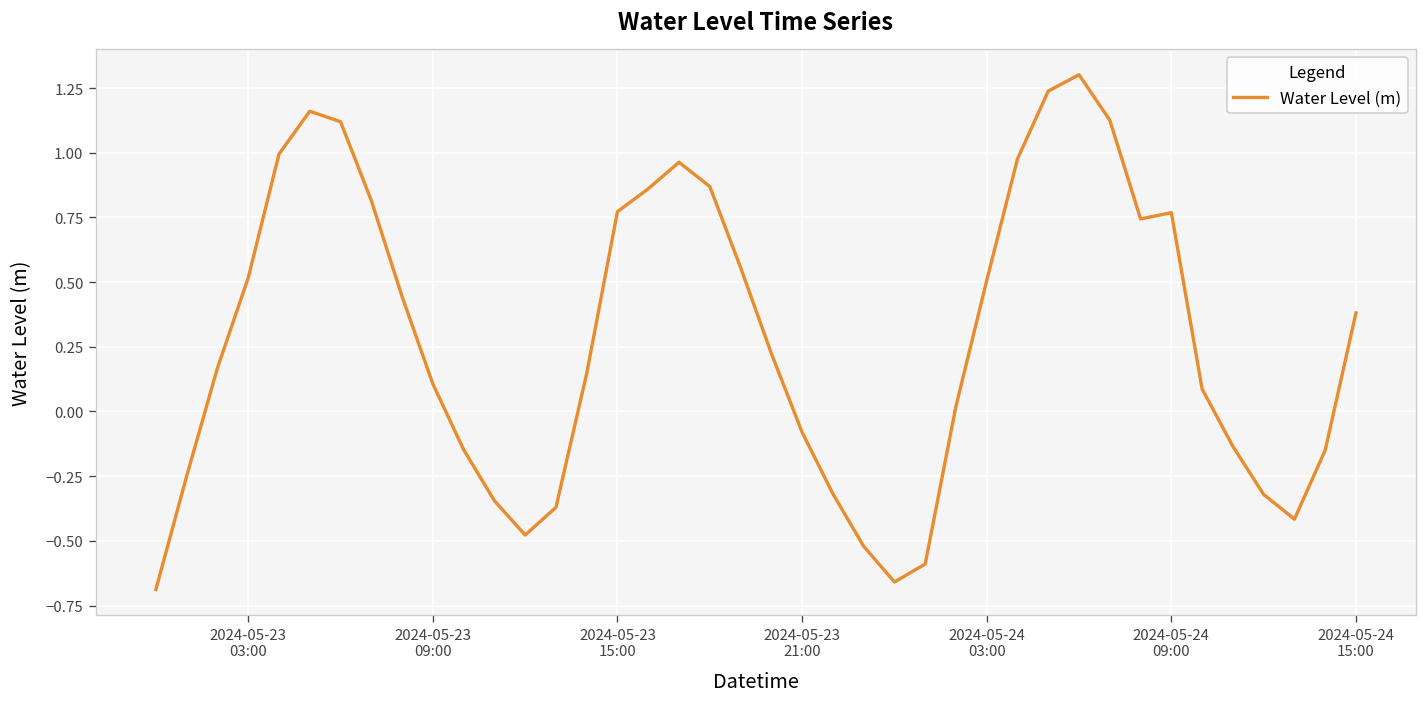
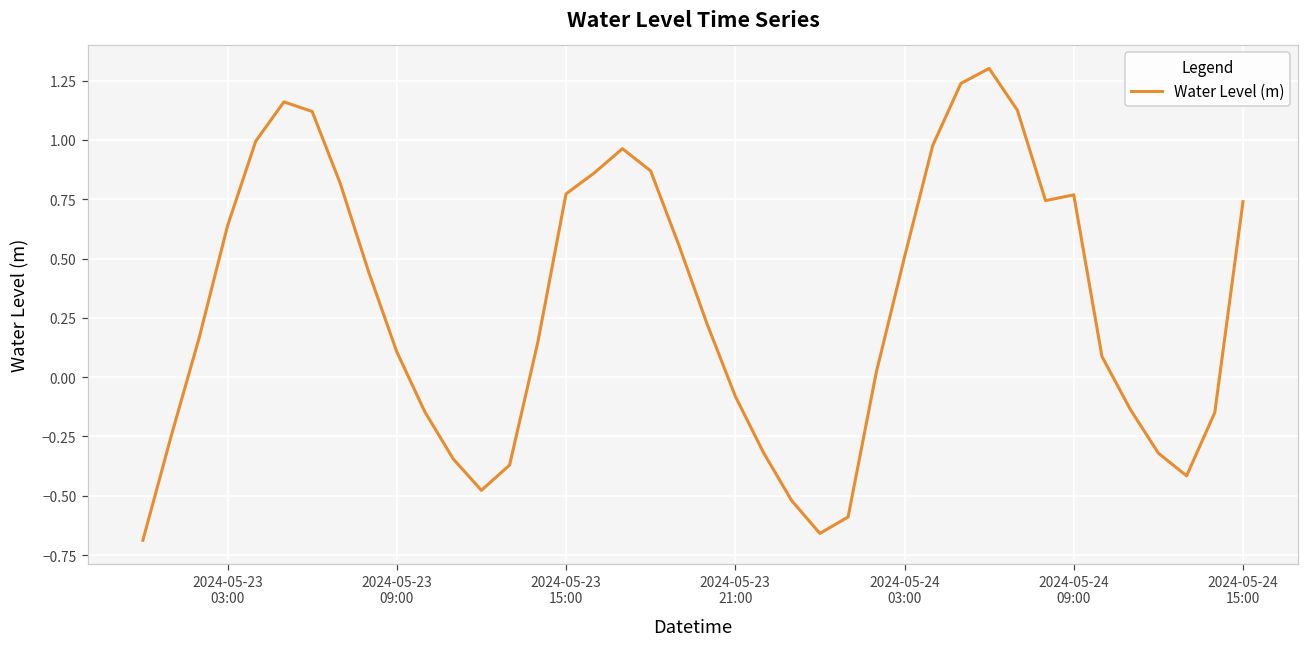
2024-05-23 03:00: 0.52 -> 0.64
2024-05-24 15:00: 0.38 -> 0.74
